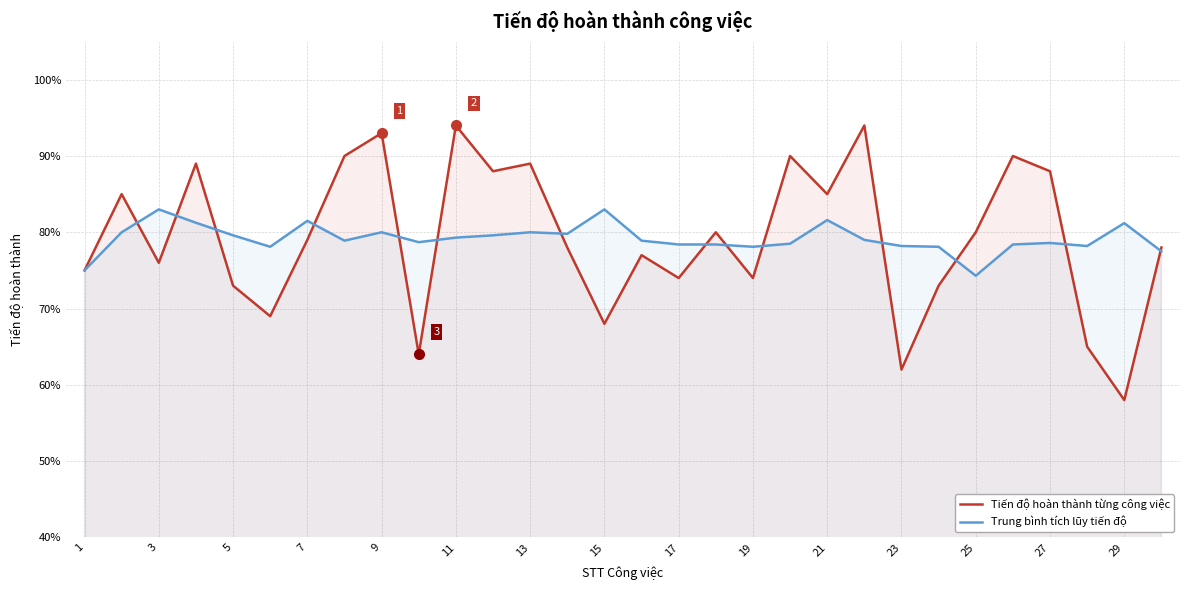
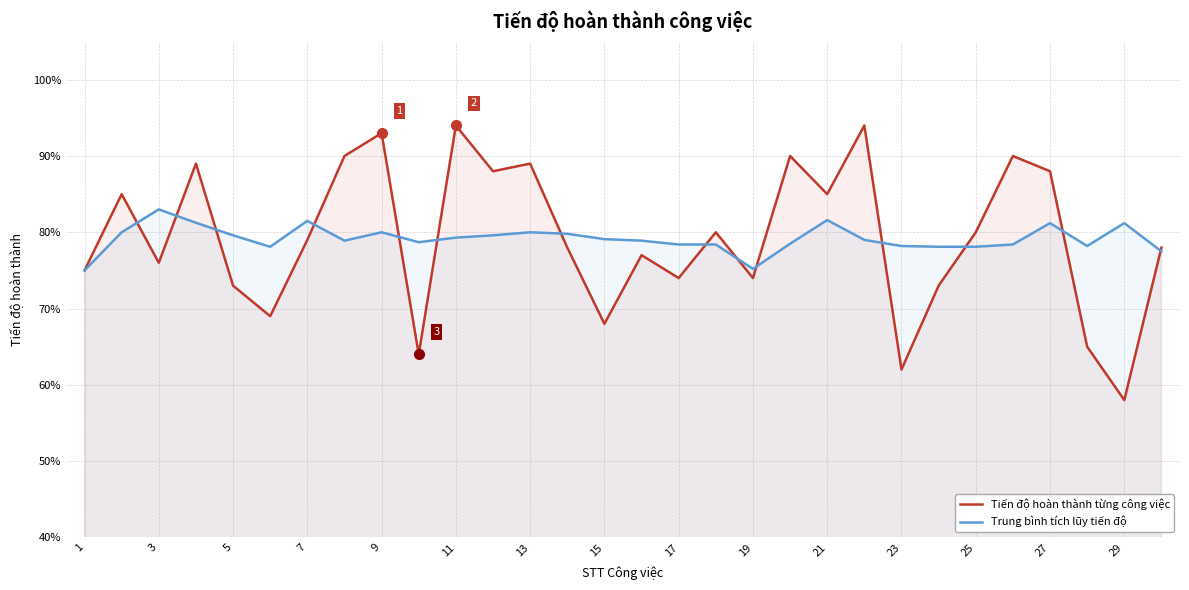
Trung bình tích lũy tiến độ, 15: 83% -> 79%
Trung bình tích lũy tiến độ, 19: 78% -> 75%
Trung bình tích lũy tiến độ, 25: 74% -> 78%
Trung bình tích lũy tiến độ, 27: 79% -> 81%
